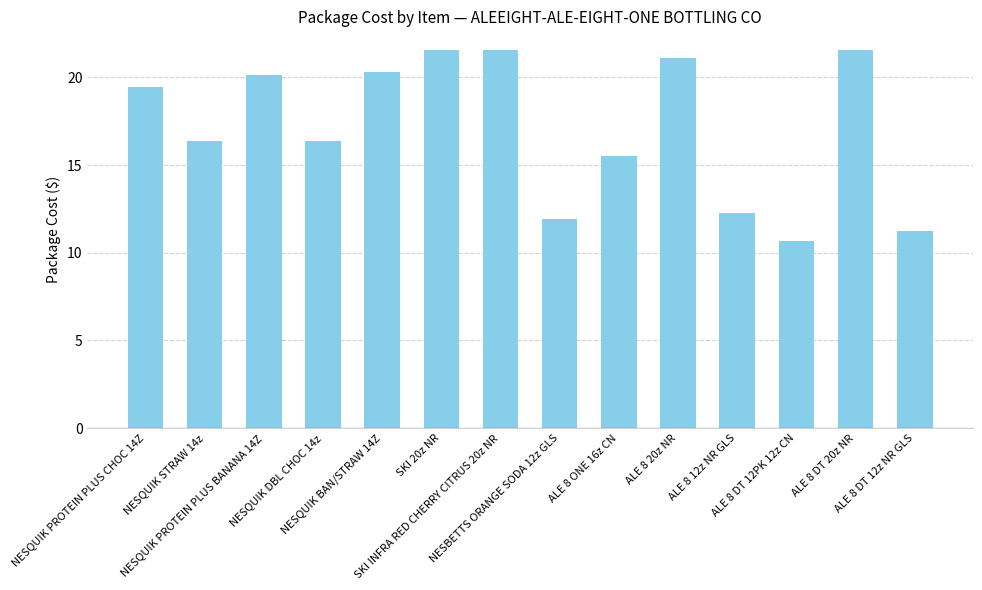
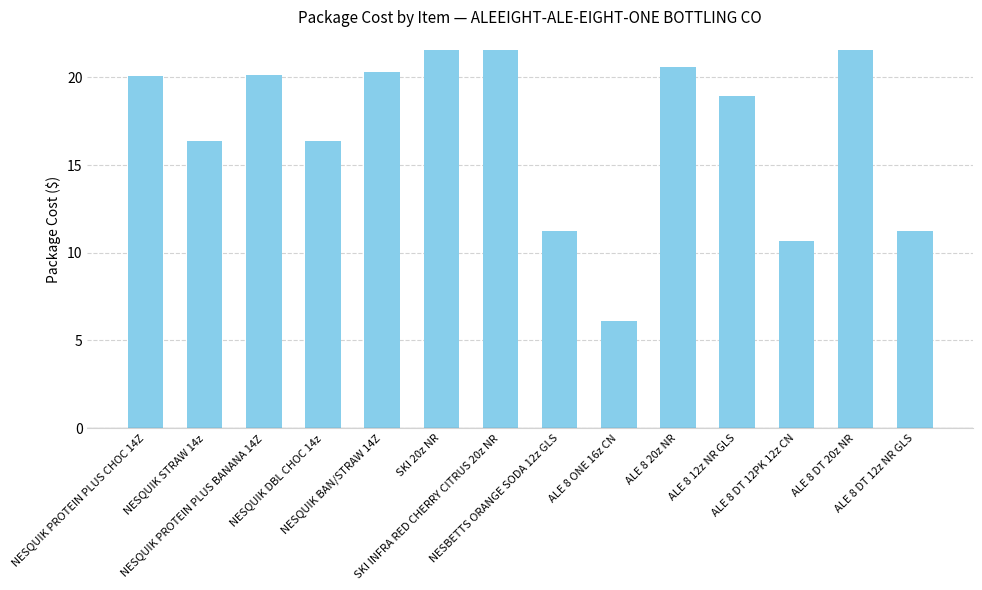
NESQUIK PROTEIN PLUS CHOC 14Z: 19.4 -> 20.1
NESBETTS ORANGE SODA 12z GLS: 12.0 -> 11.2
ALE 8 ONE 16z CN: 15.5 -> 6.1
ALE 8 20z NR: 21.1 -> 20.6
ALE 8 12z NR GLS: 12.3 -> 19.0
